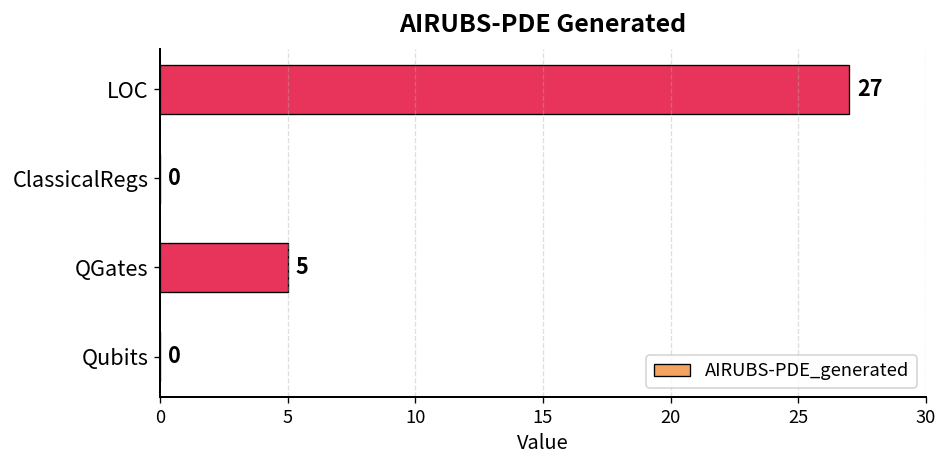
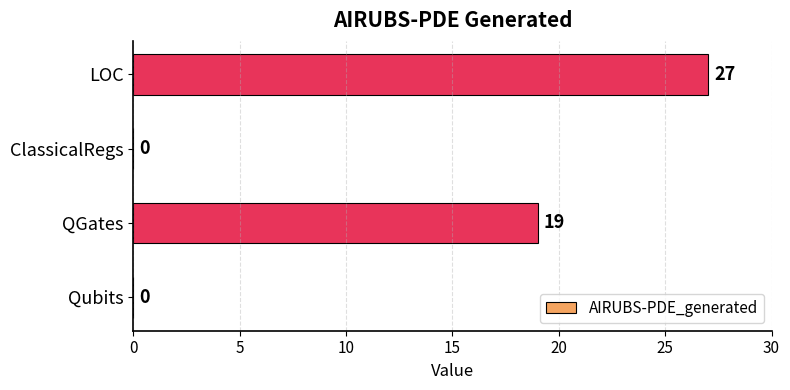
QGates: 5 -> 19
